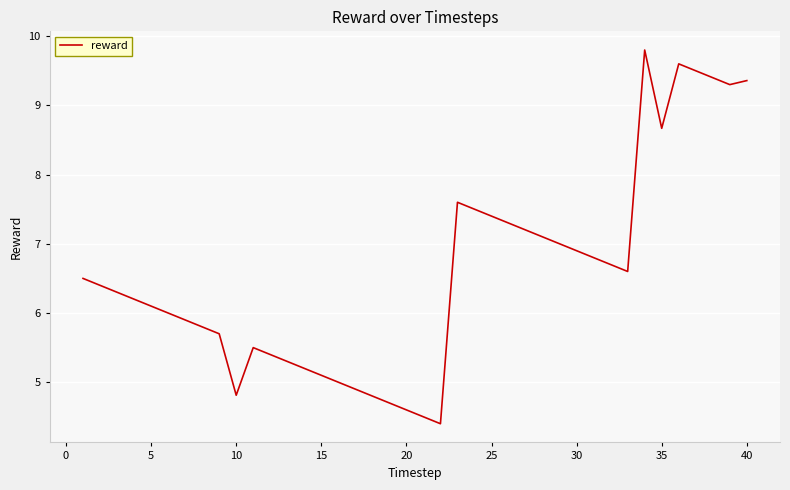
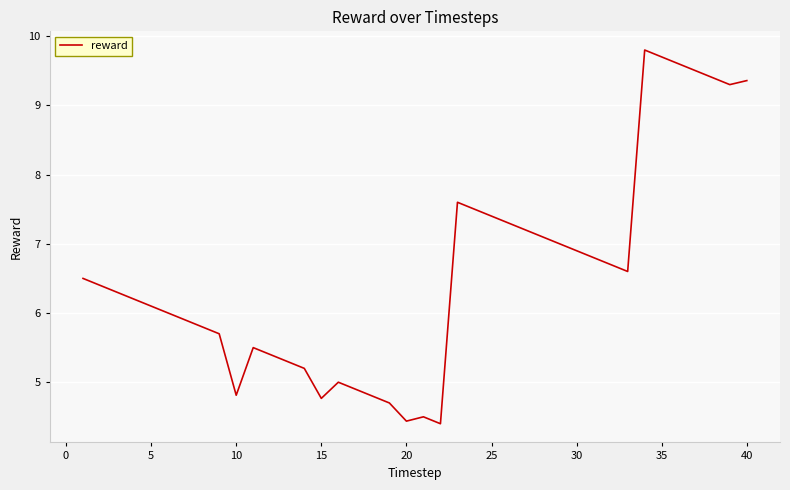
15: 5.1 -> 4.8
20: 4.6 -> 4.4
35: 8.7 -> 9.7
